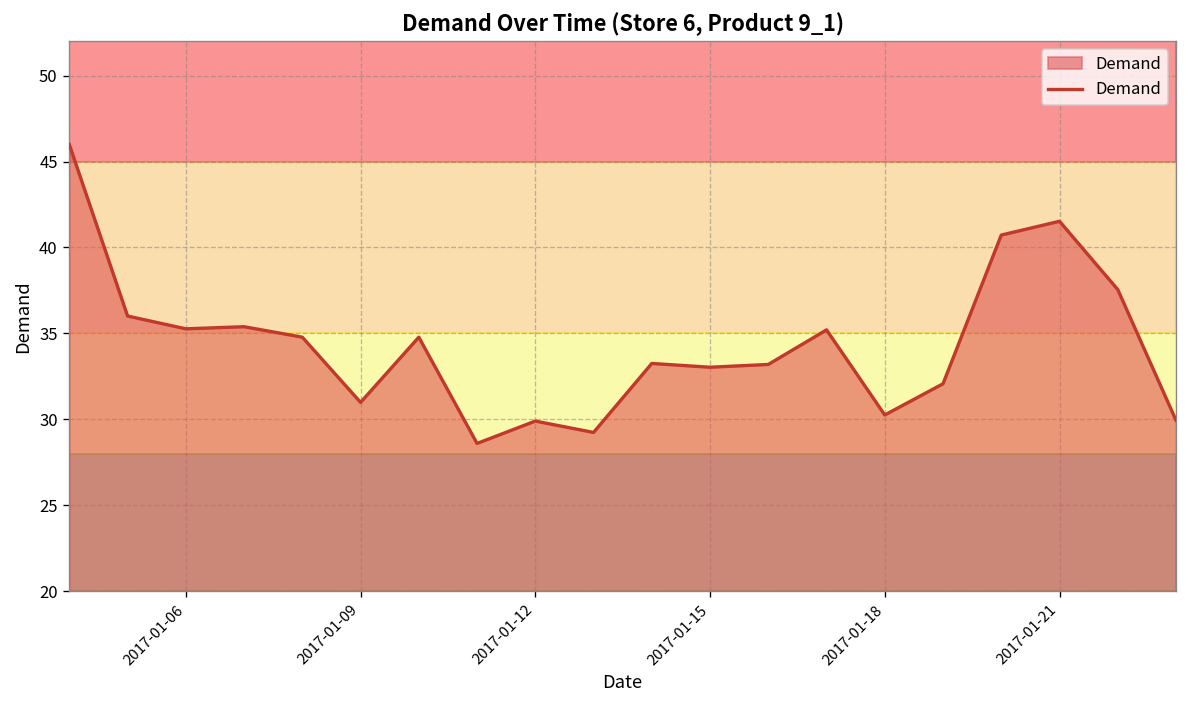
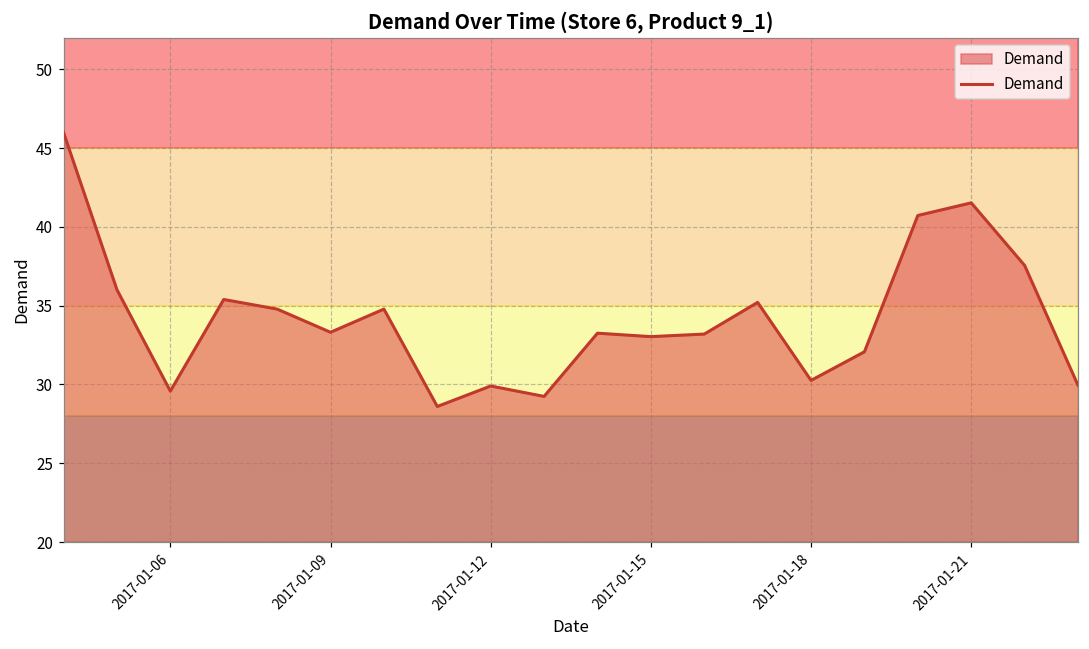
2017-01-06: 35.3 -> 29.6
2017-01-09: 31.0 -> 33.3
